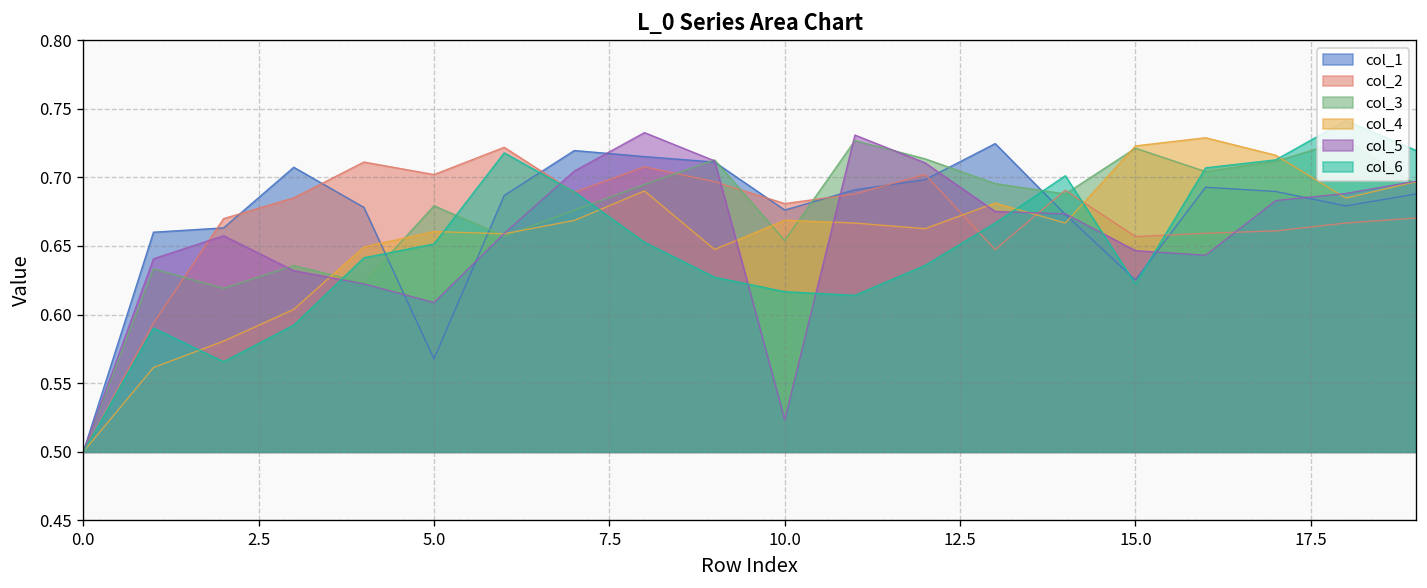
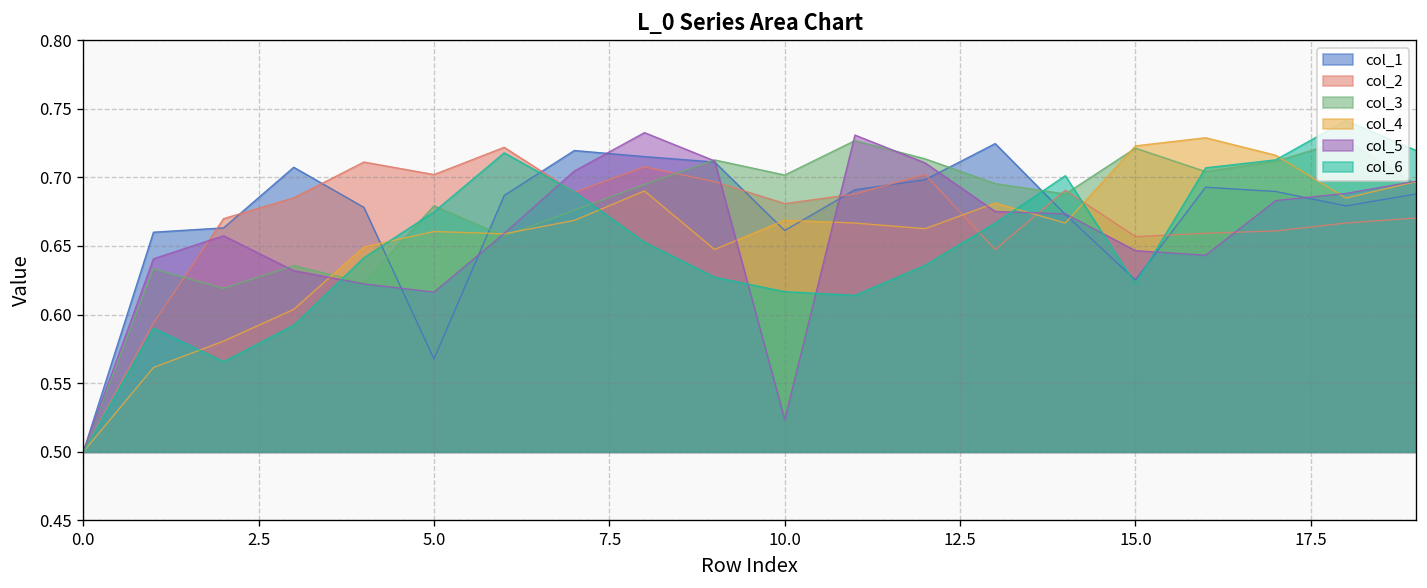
col_5, 5.0: 0.609 -> 0.616
col_6, 5.0: 0.651 -> 0.675
col_1, 10.0: 0.676 -> 0.661
col_3, 10.0: 0.654 -> 0.702
